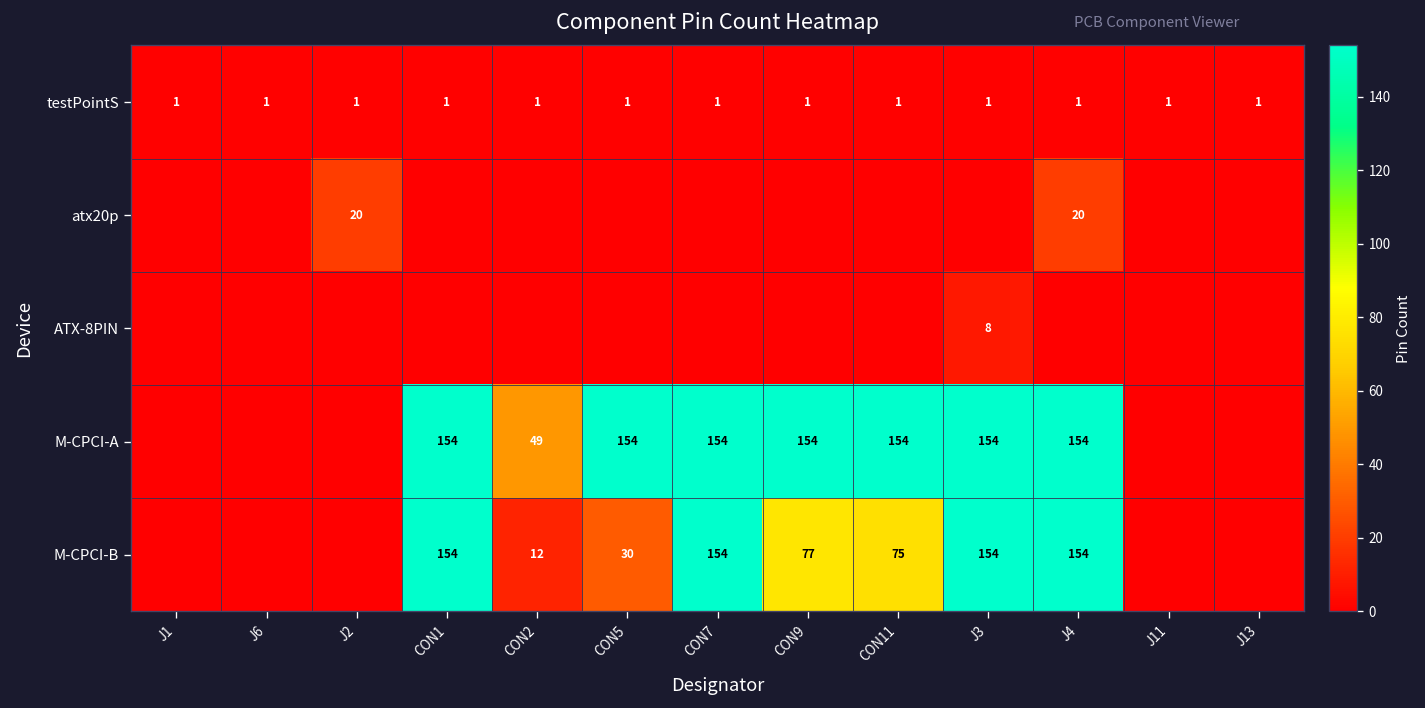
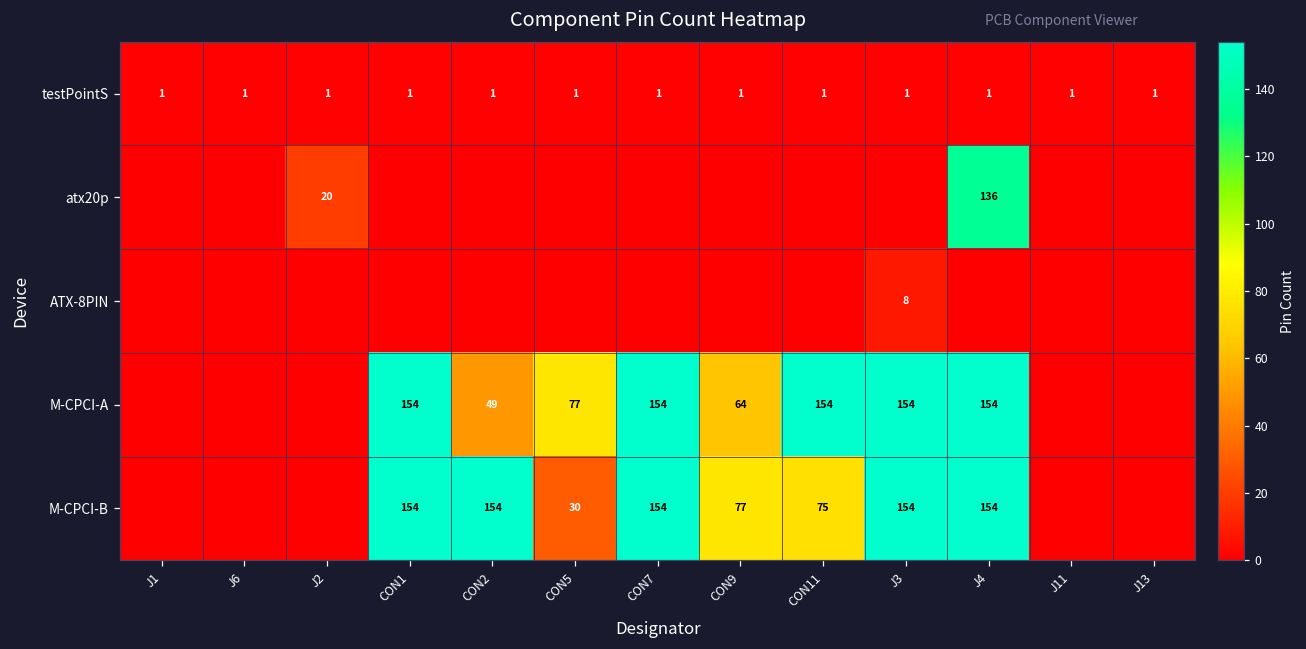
atx20p, J4: 20 -> 136
M-CPCI-A, CON5: 154 -> 77
M-CPCI-A, CON9: 154 -> 64
M-CPCI-B, CON2: 12 -> 154
